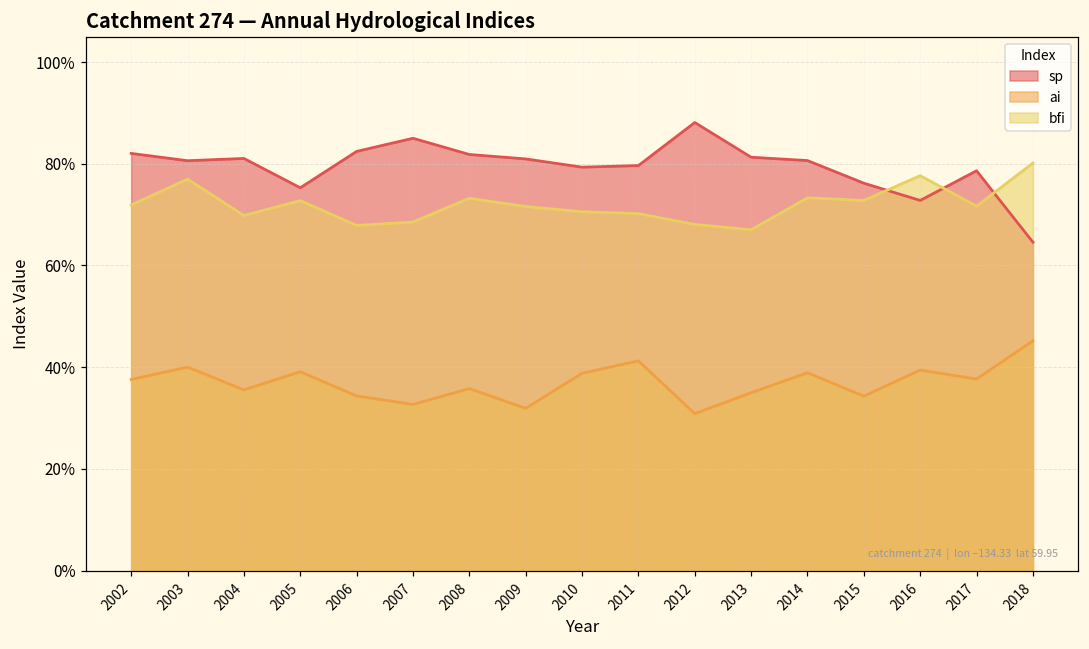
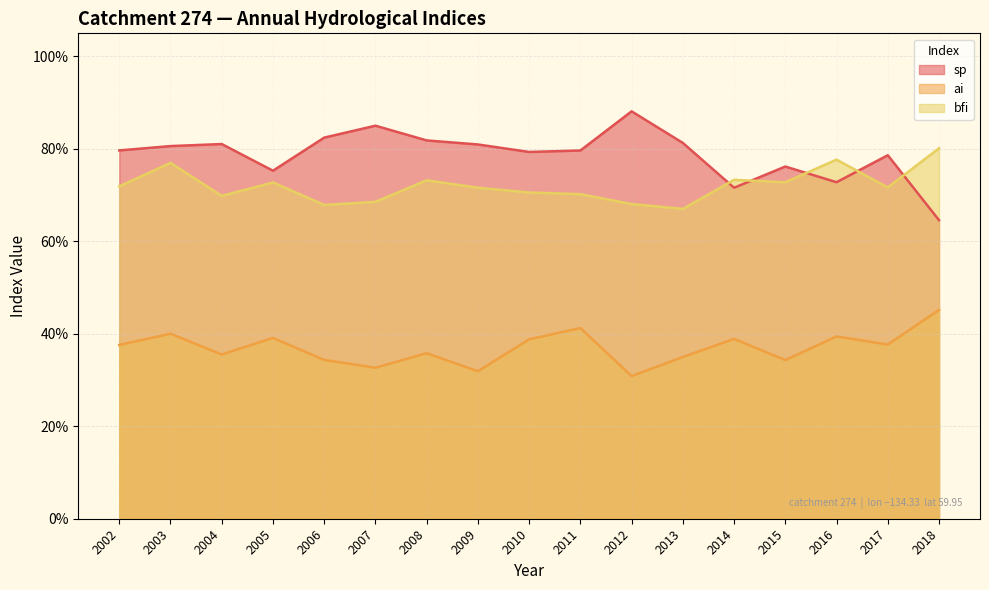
sp, 2002: 82% -> 80%
sp, 2014: 81% -> 72%
